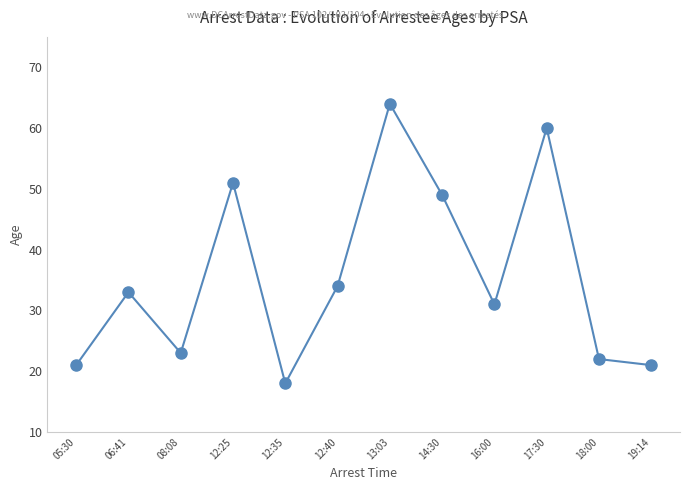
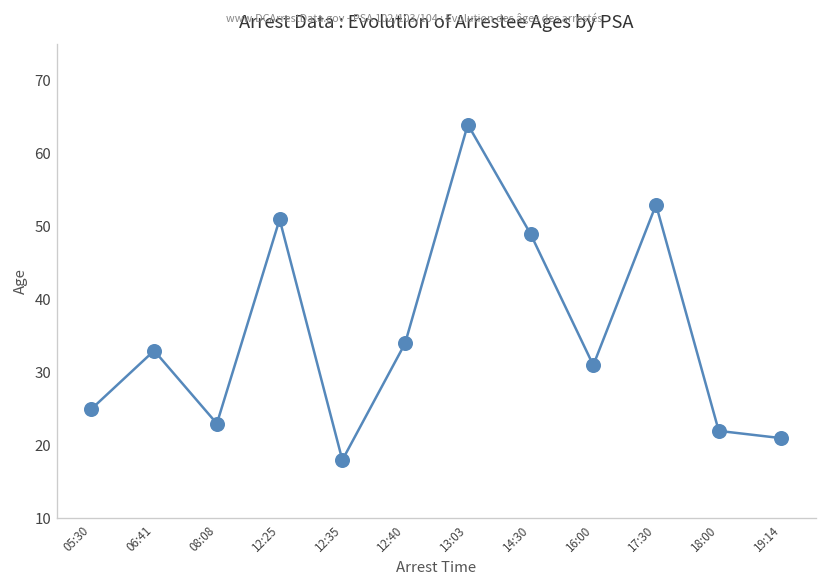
05:30: 21 -> 25
17:30: 60 -> 53
